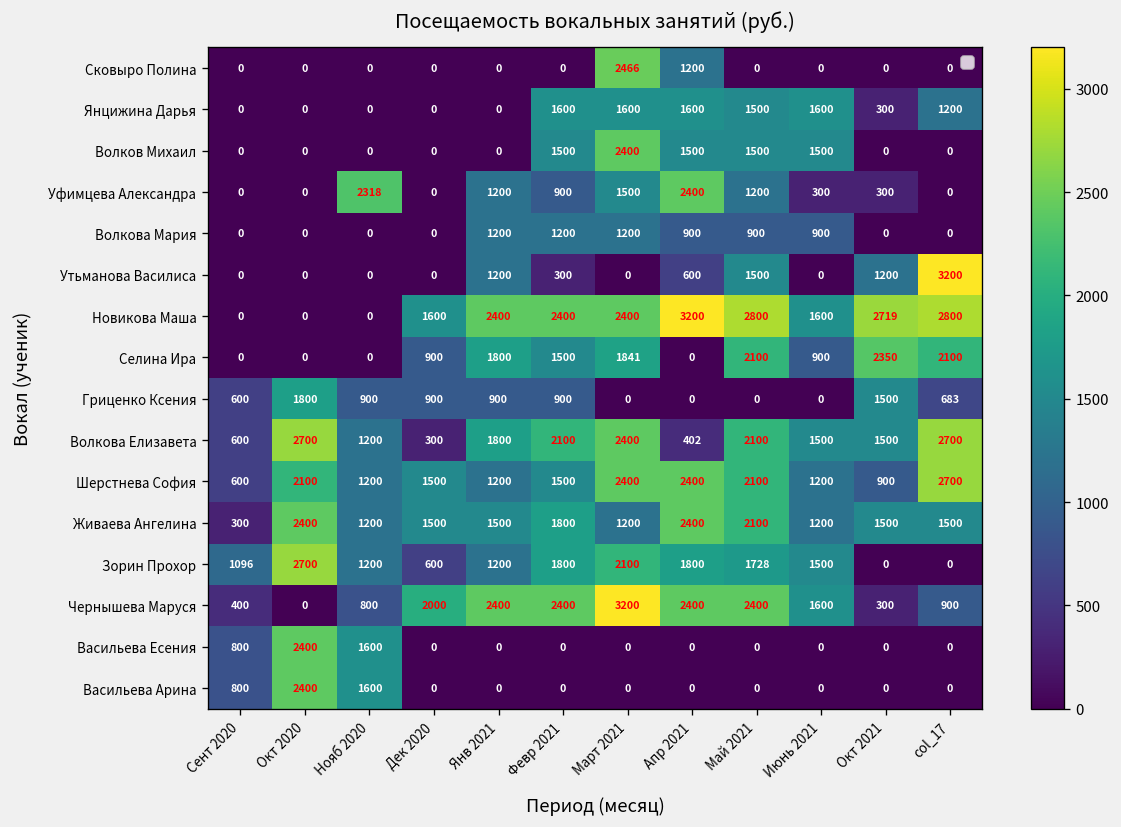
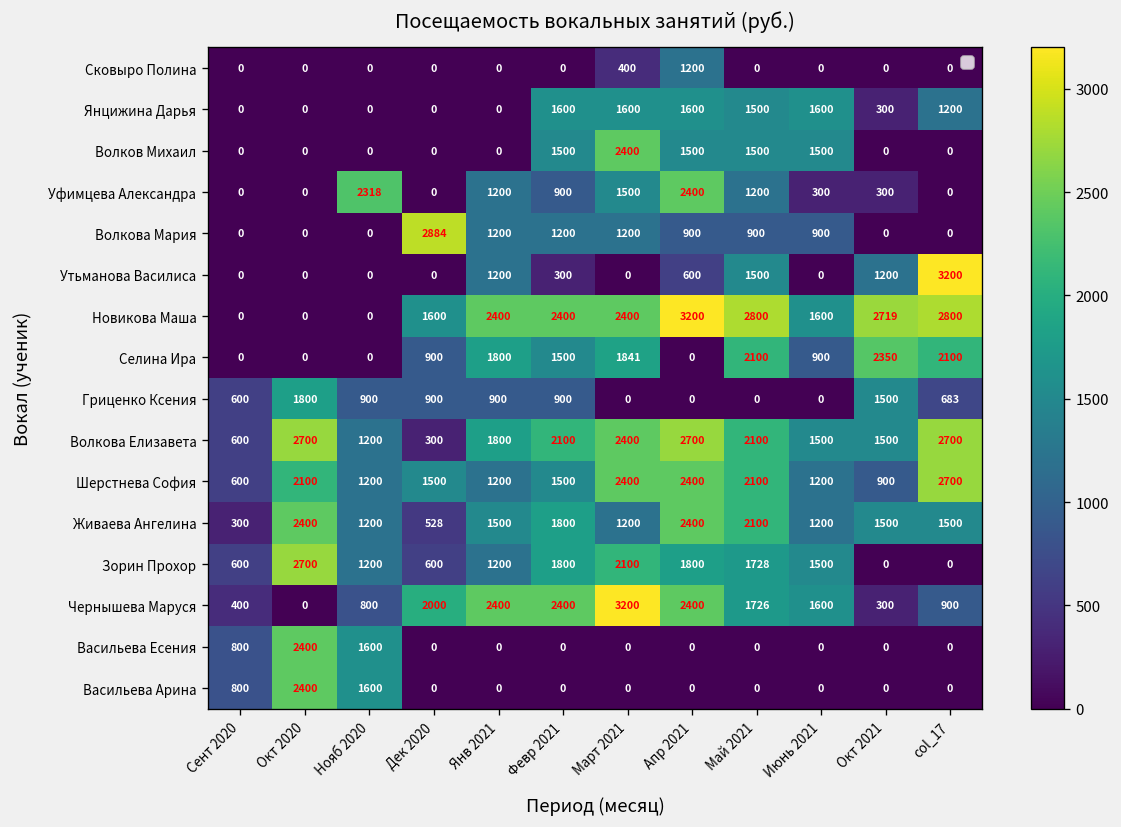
Сковыро Полина, Март 2021: 2466 -> 400
Волкова Мария, Дек 2020: 0 -> 2884
Волкова Елизавета, Апр 2021: 402 -> 2700
Живаева Ангелина, Дек 2020: 1500 -> 528
Зорин Прохор, Сент 2020: 1096 -> 600
Чернышева Маруся, Май 2021: 2400 -> 1726
